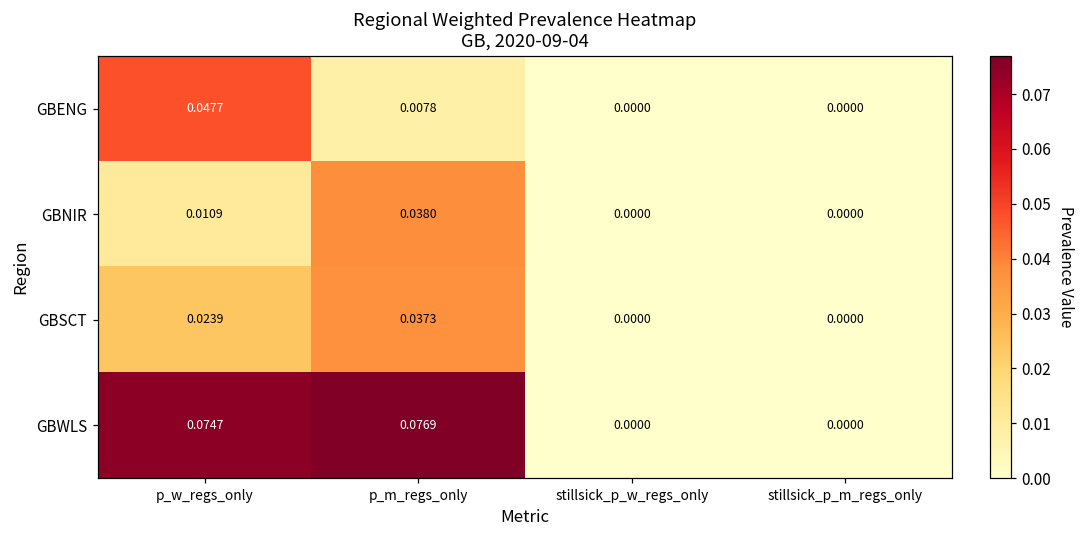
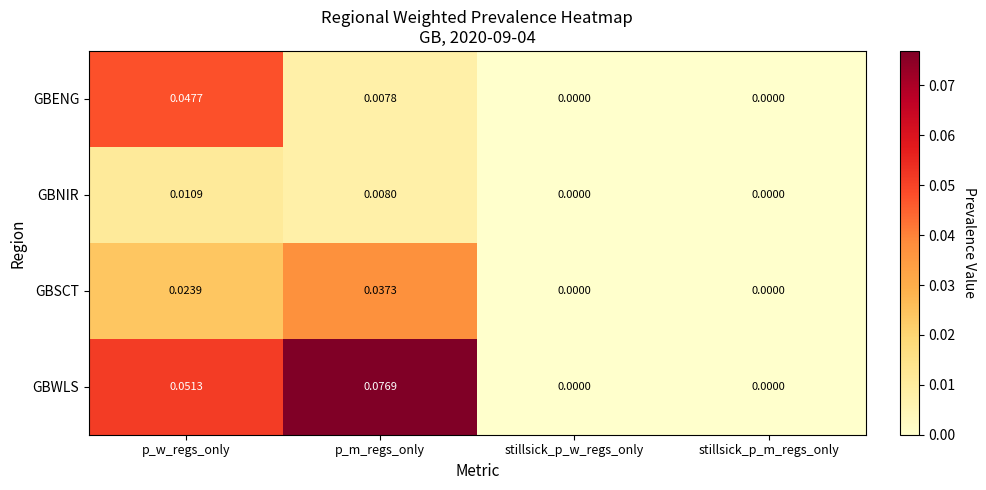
GBNIR, p_m_regs_only: 0.0380 -> 0.0080
GBWLS, p_w_regs_only: 0.0747 -> 0.0513
